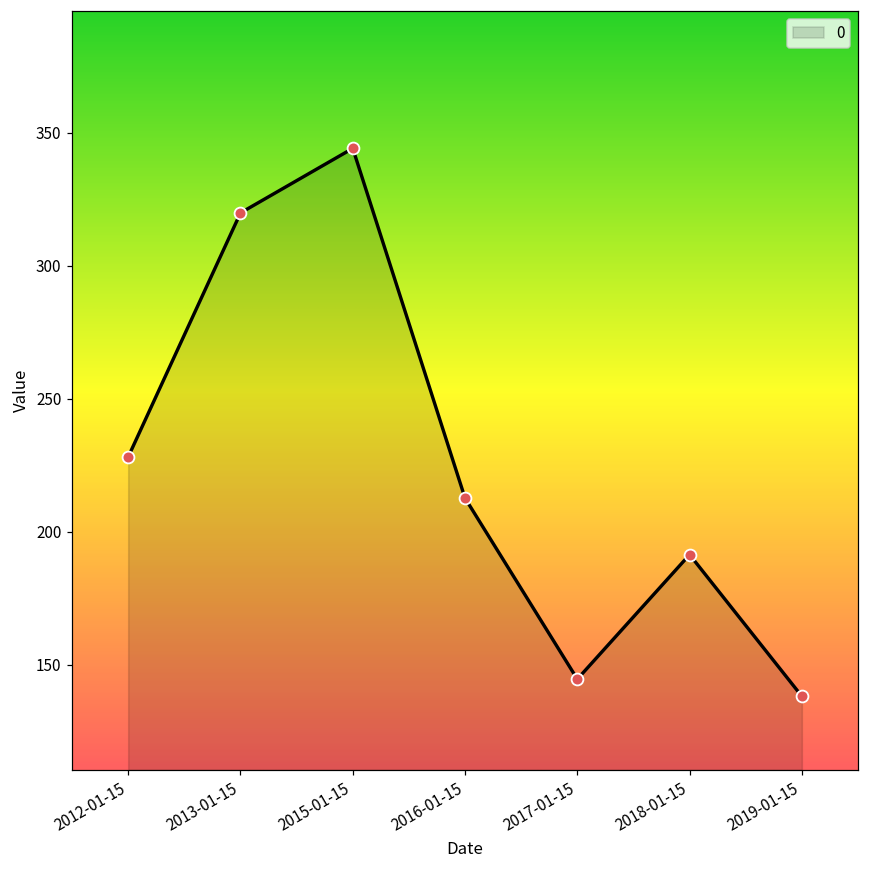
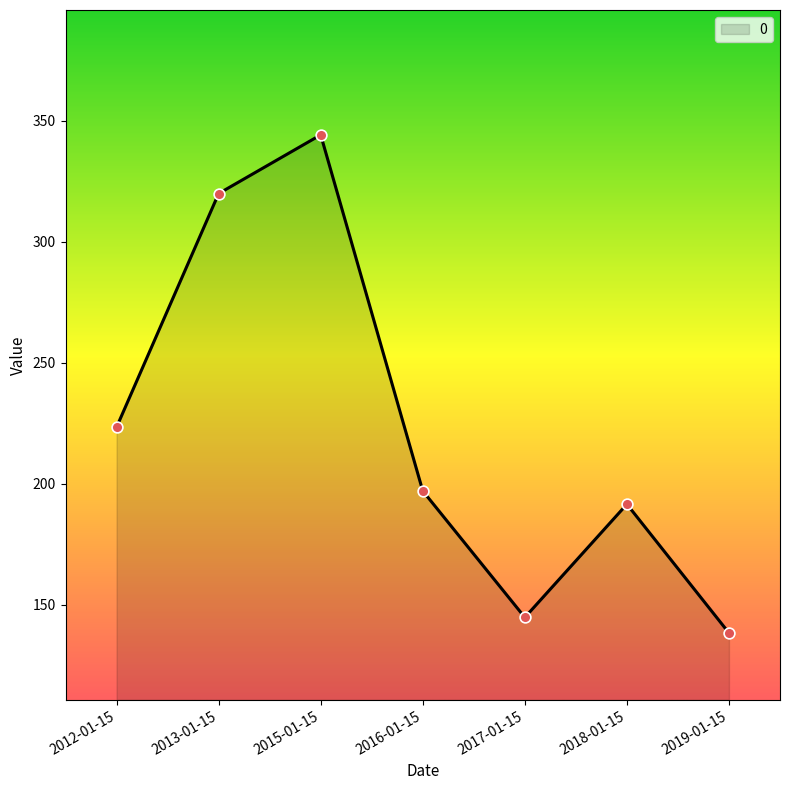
2012-01-15: 228 -> 223
2016-01-15: 213 -> 197
